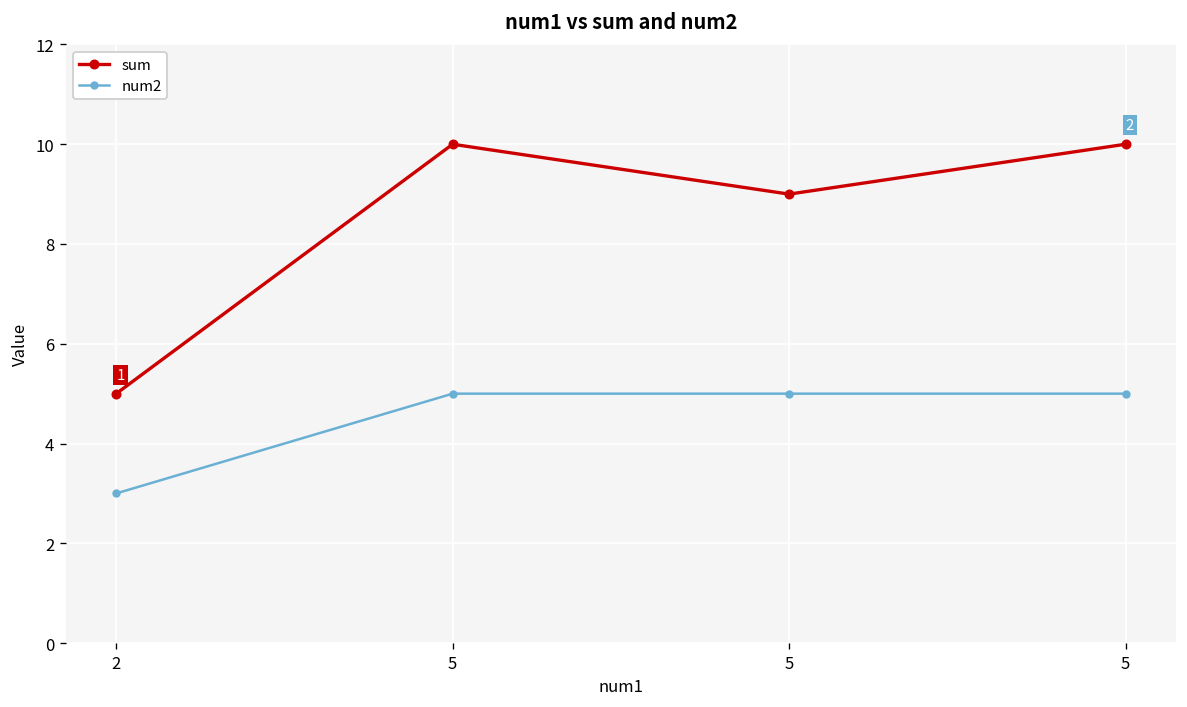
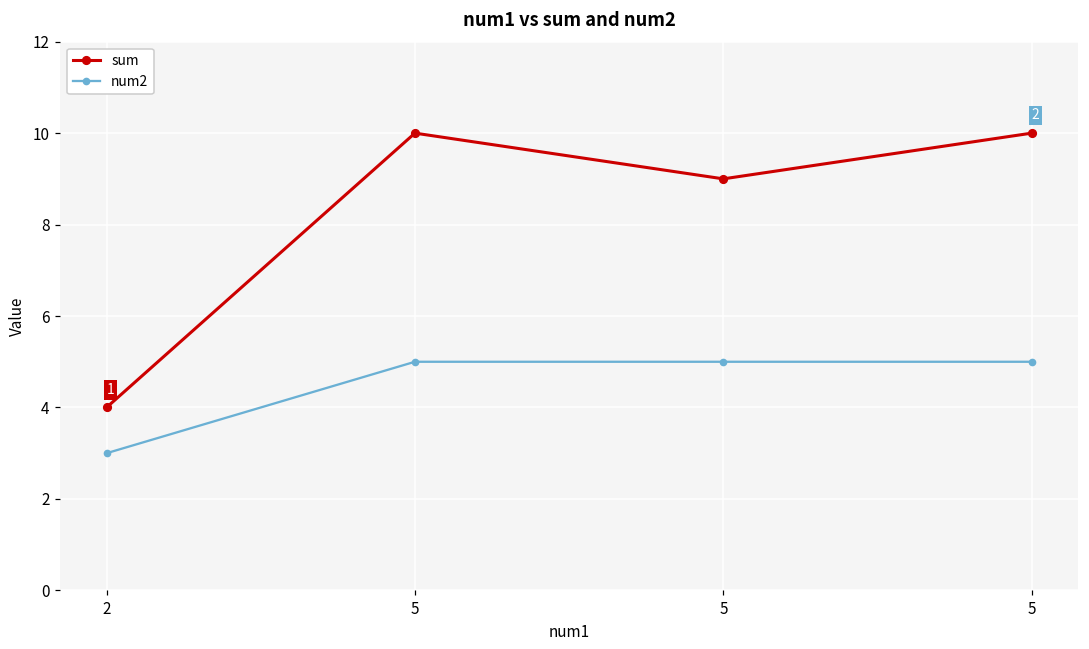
sum, 2: 5 -> 4
